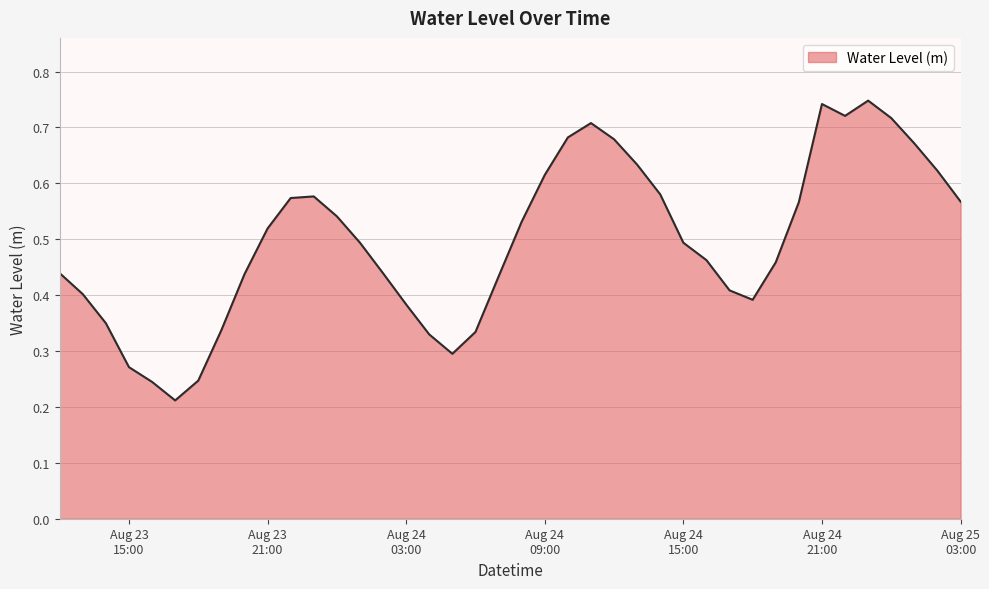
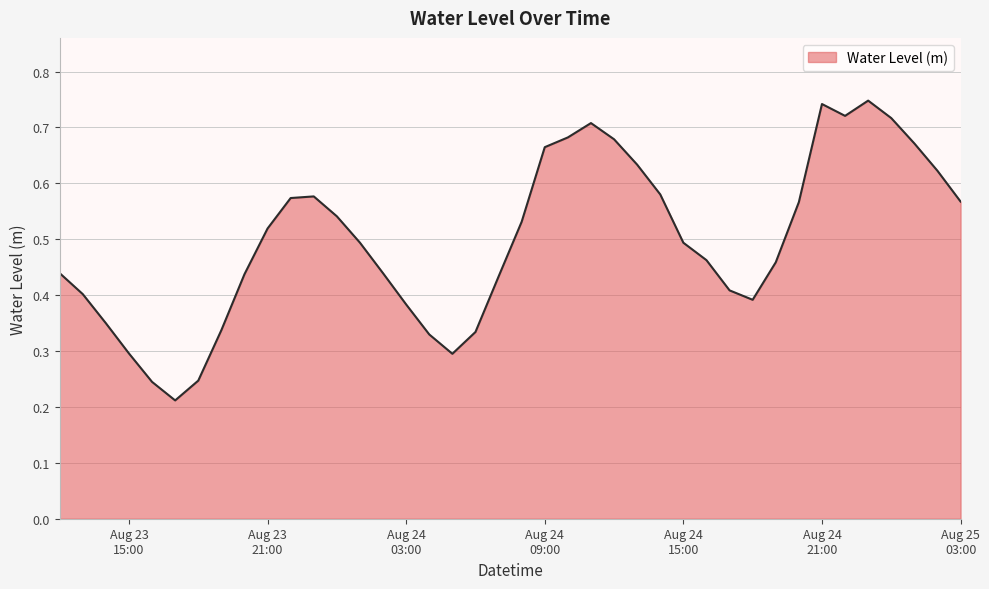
Aug 23 15:00: 0.27 -> 0.30
Aug 24 09:00: 0.62 -> 0.66
